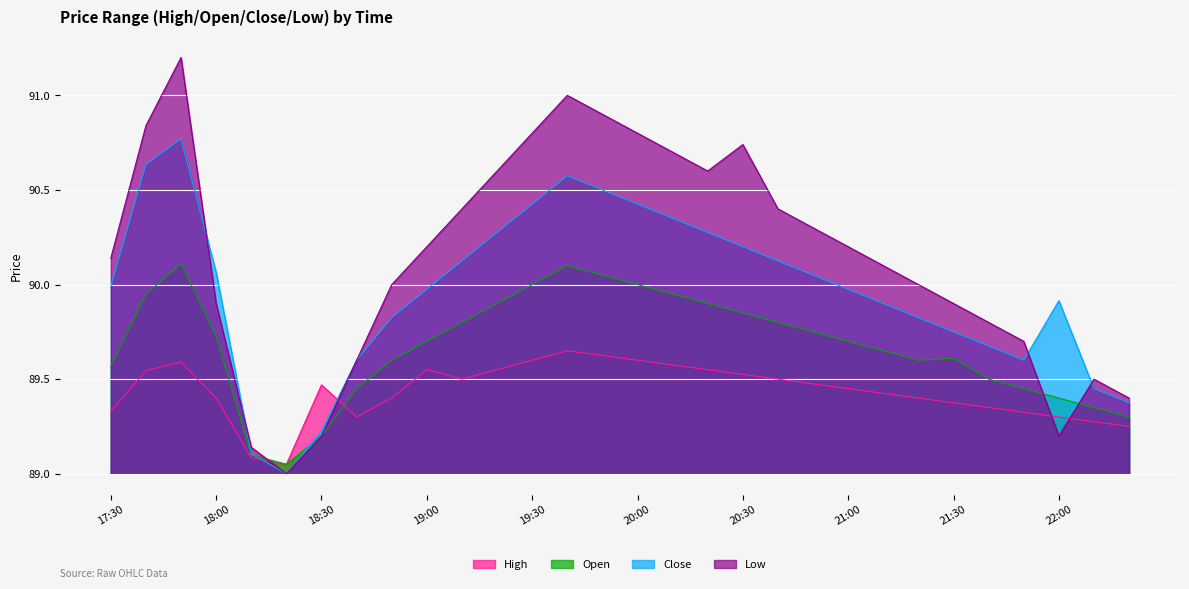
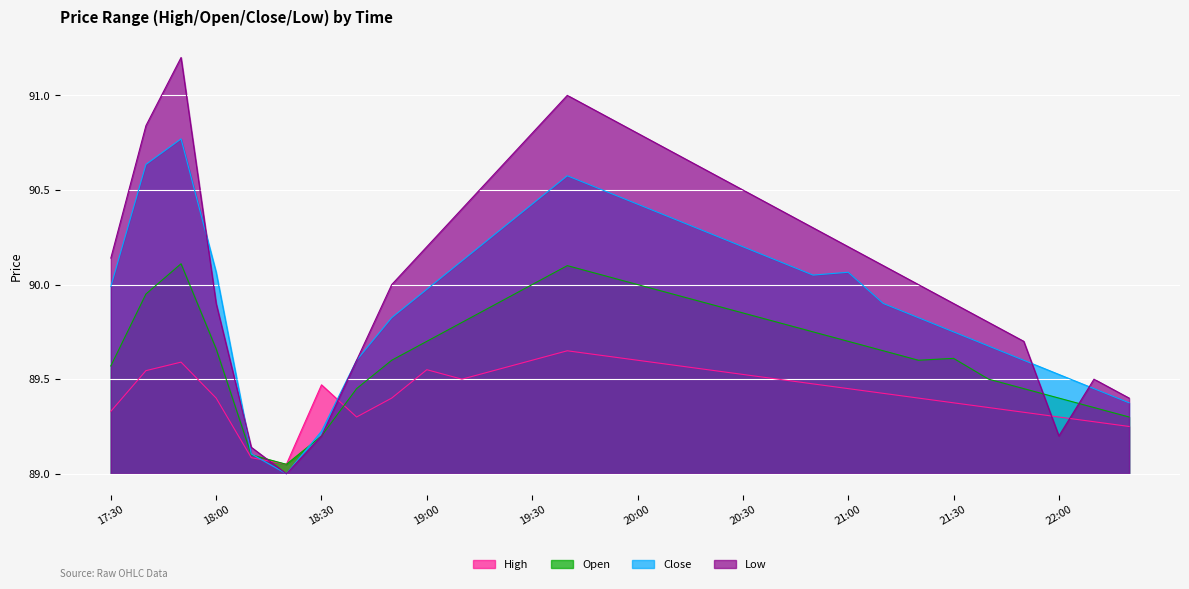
Open, 18:00: 89.73 -> 89.66
Low, 20:30: 90.74 -> 90.50
Close, 21:00: 89.98 -> 90.07
Close, 22:00: 89.91 -> 89.52
